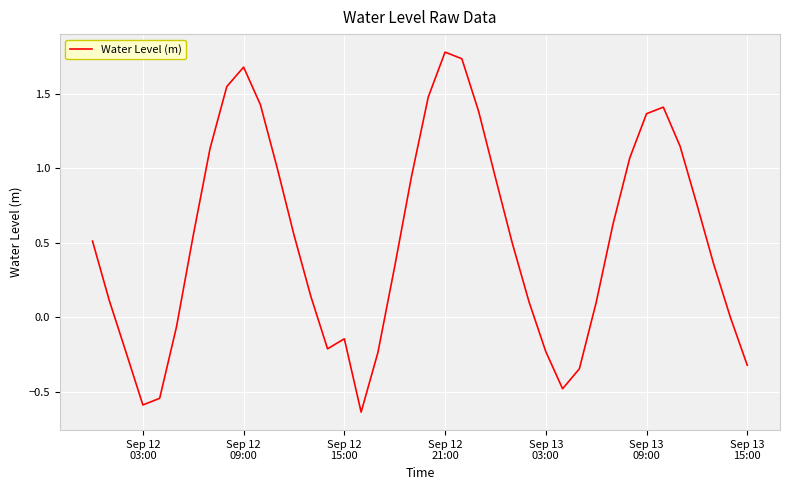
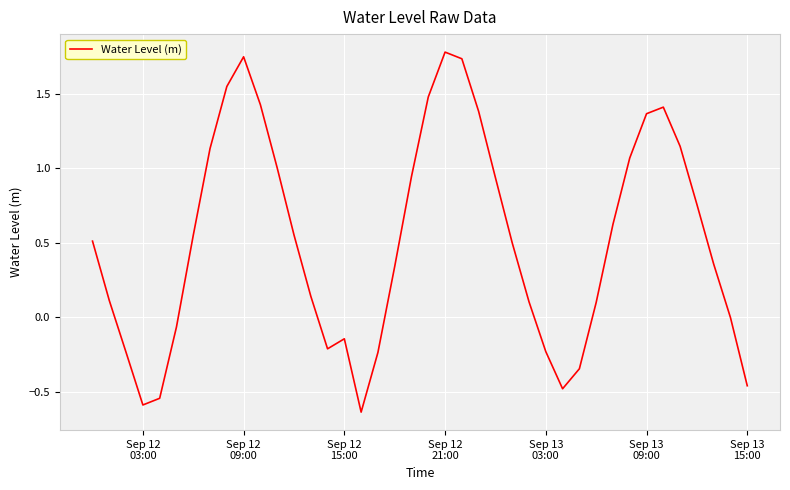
Sep 12 09:00: 1.68 -> 1.75
Sep 13 15:00: -0.32 -> -0.46
